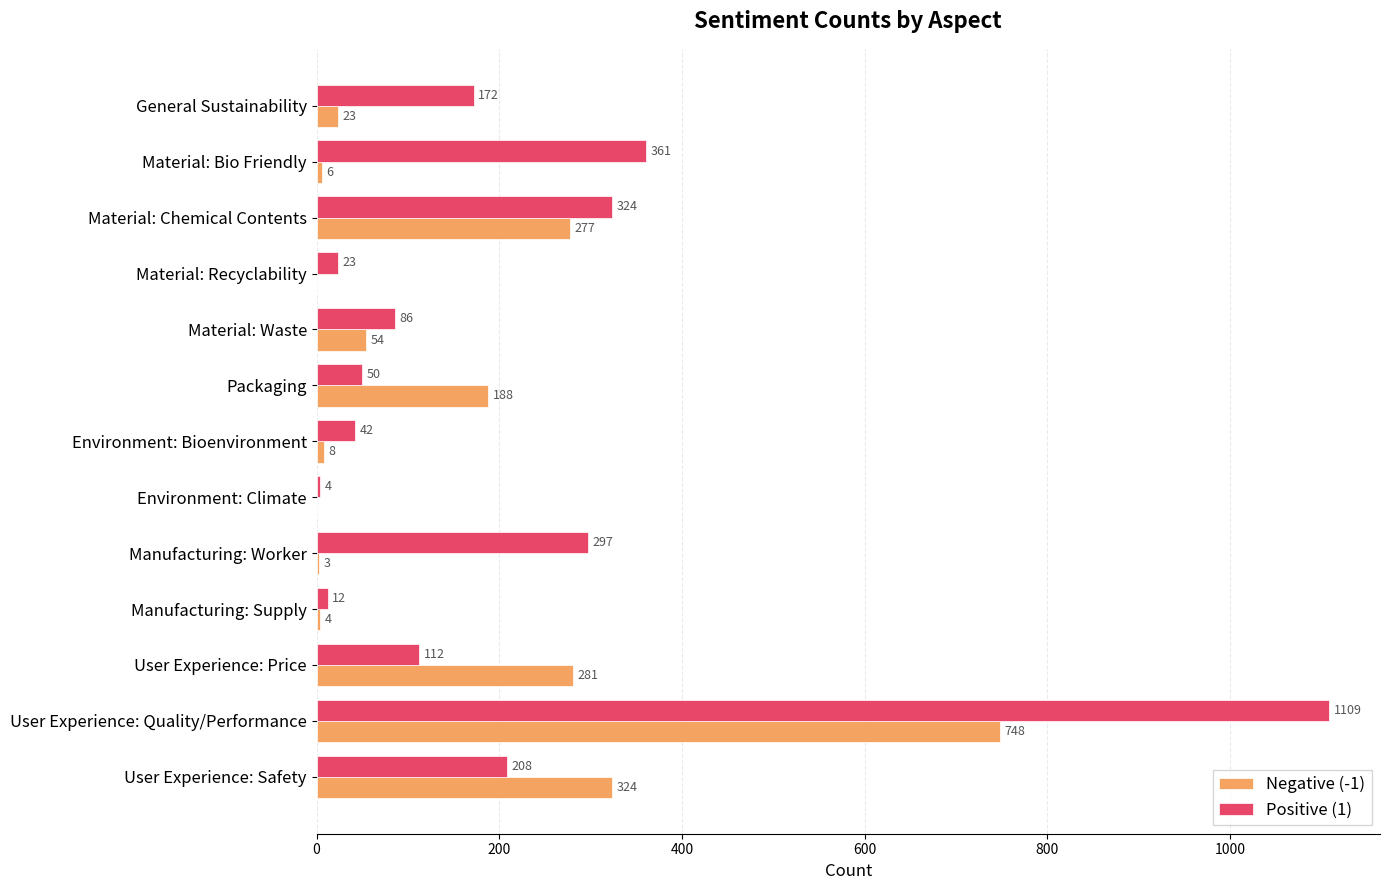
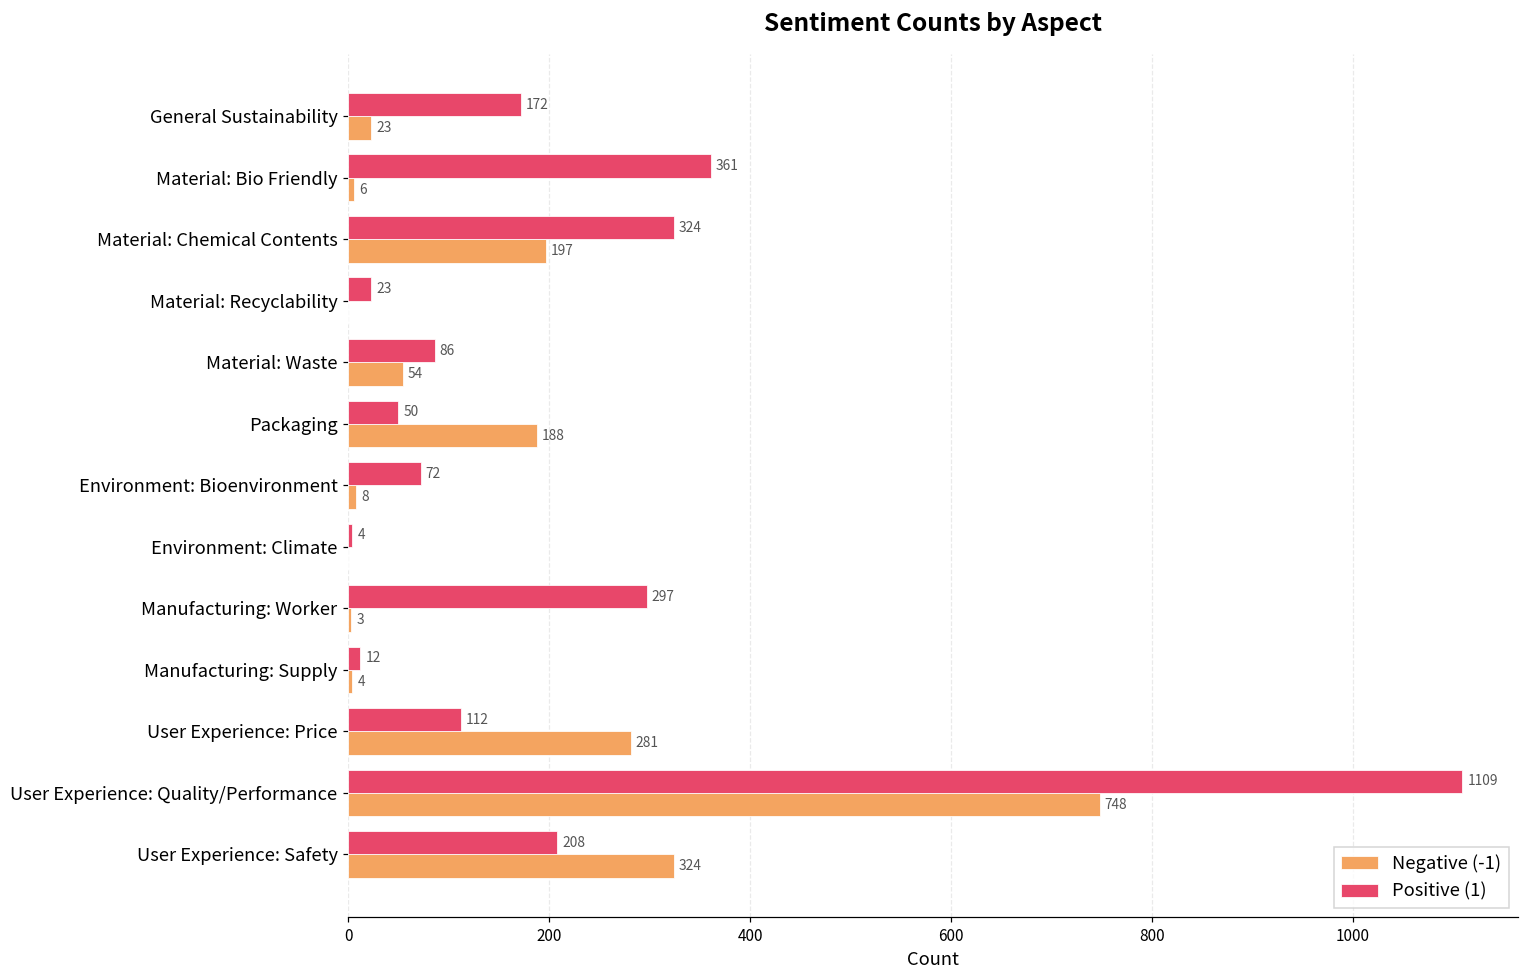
Negative (-1), Material: Chemical Contents: 277 -> 197
Positive (1), Environment: Bioenvironment: 42 -> 72
